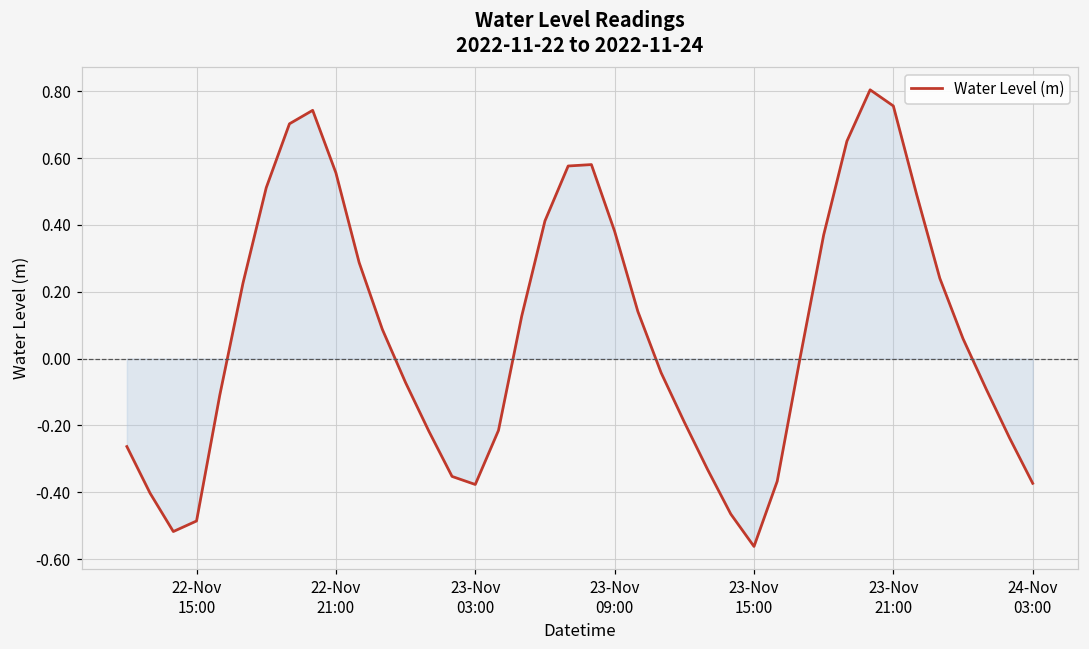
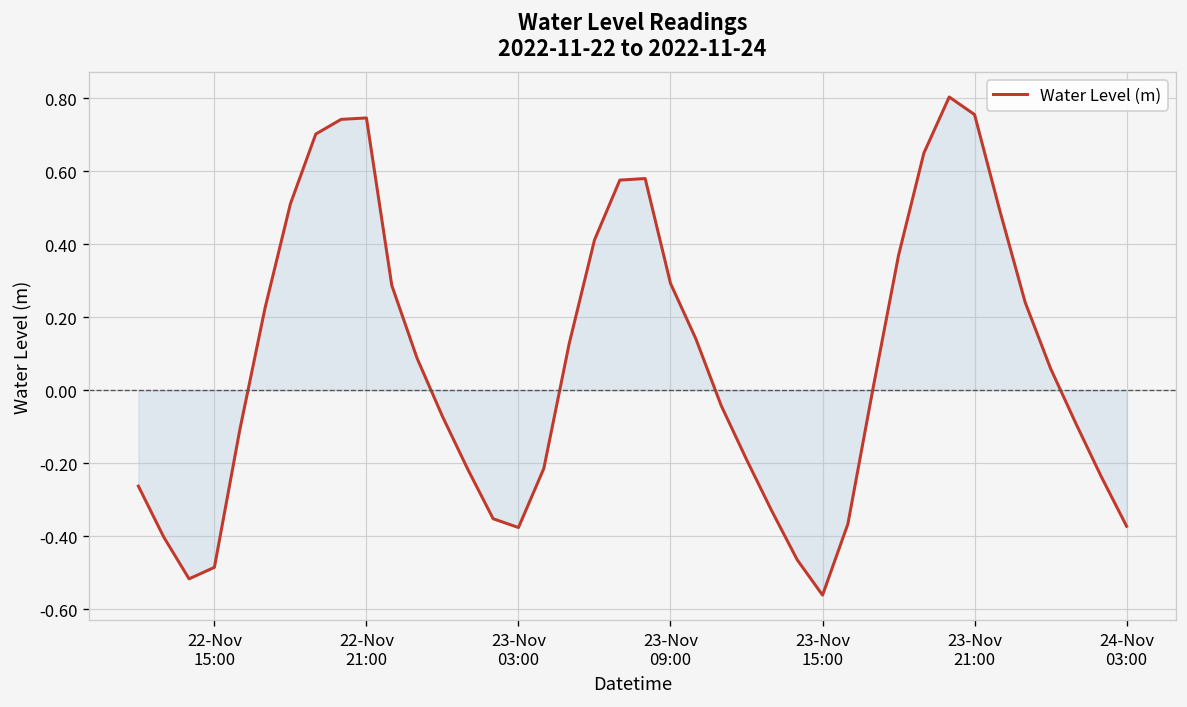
Water Level (m), 22-Nov 21:00: 0.56 -> 0.75
Water Level (m), 23-Nov 09:00: 0.38 -> 0.29
